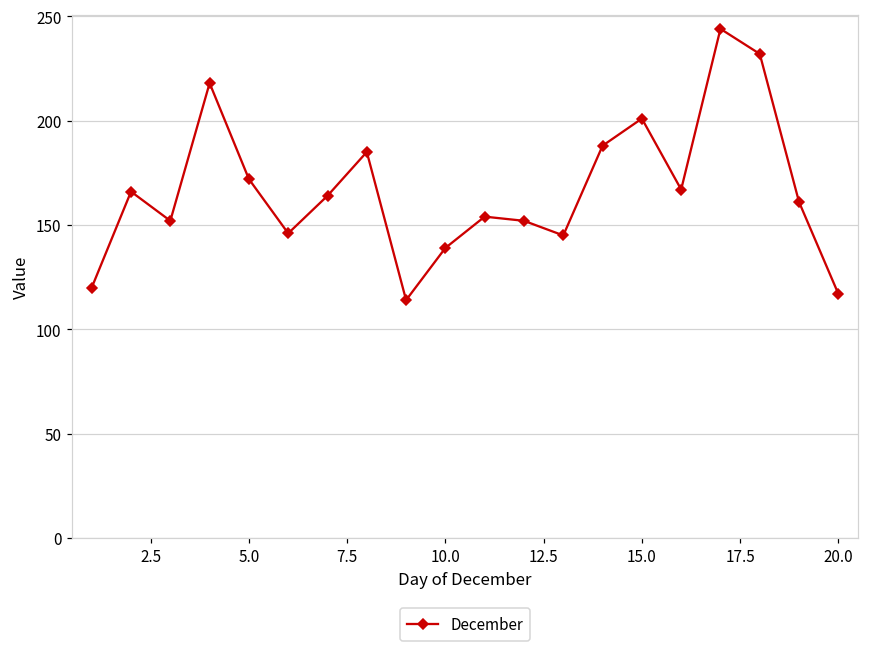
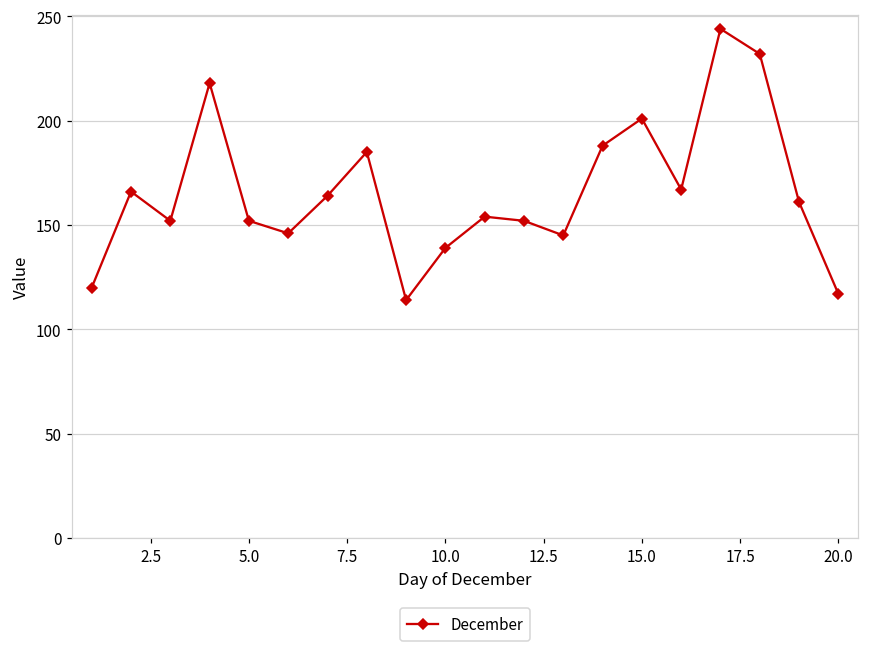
5.0: 172 -> 152
